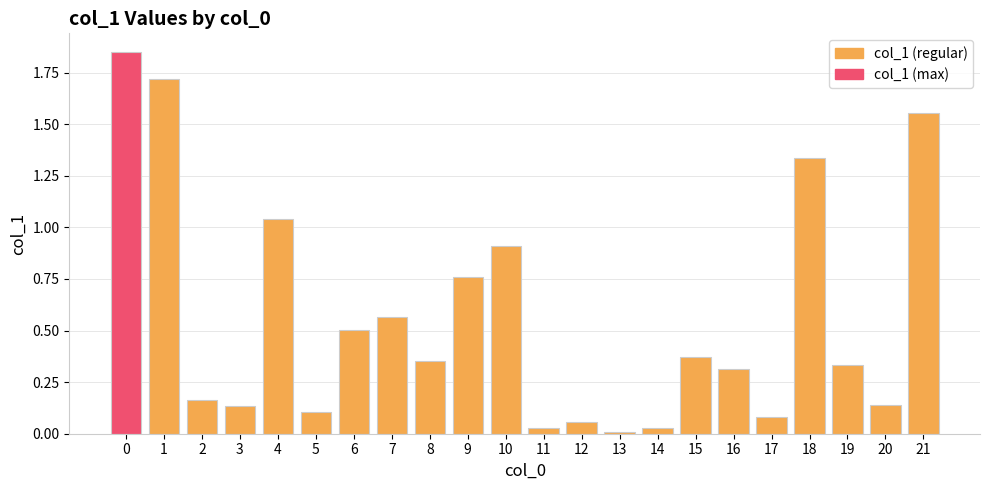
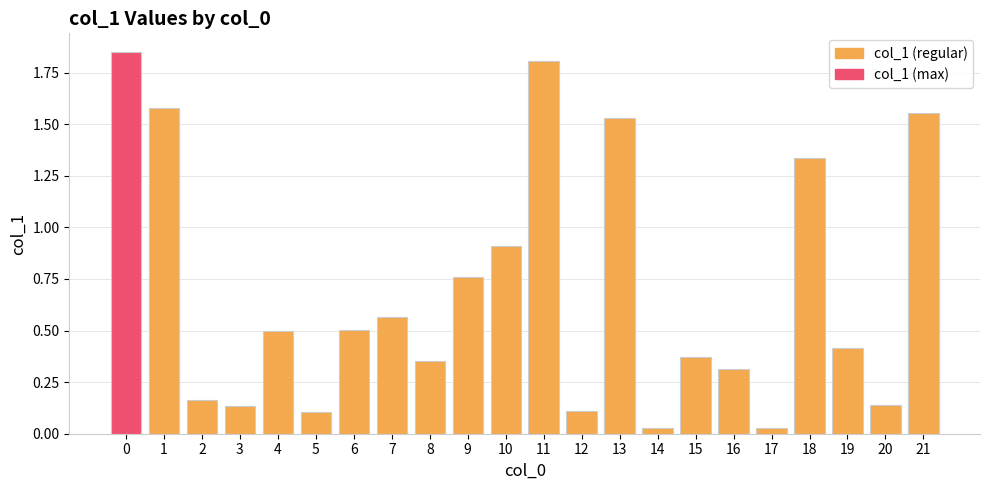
1: 1.72 -> 1.58
4: 1.04 -> 0.50
11: 0.03 -> 1.81
12: 0.06 -> 0.11
13: 0.01 -> 1.53
17: 0.08 -> 0.03
19: 0.33 -> 0.42
